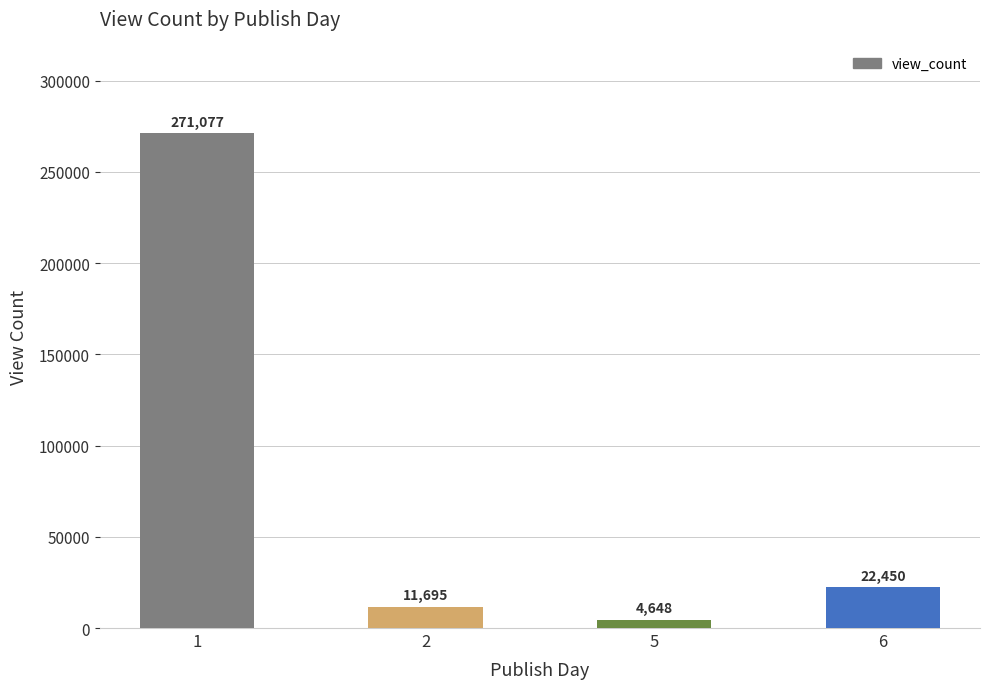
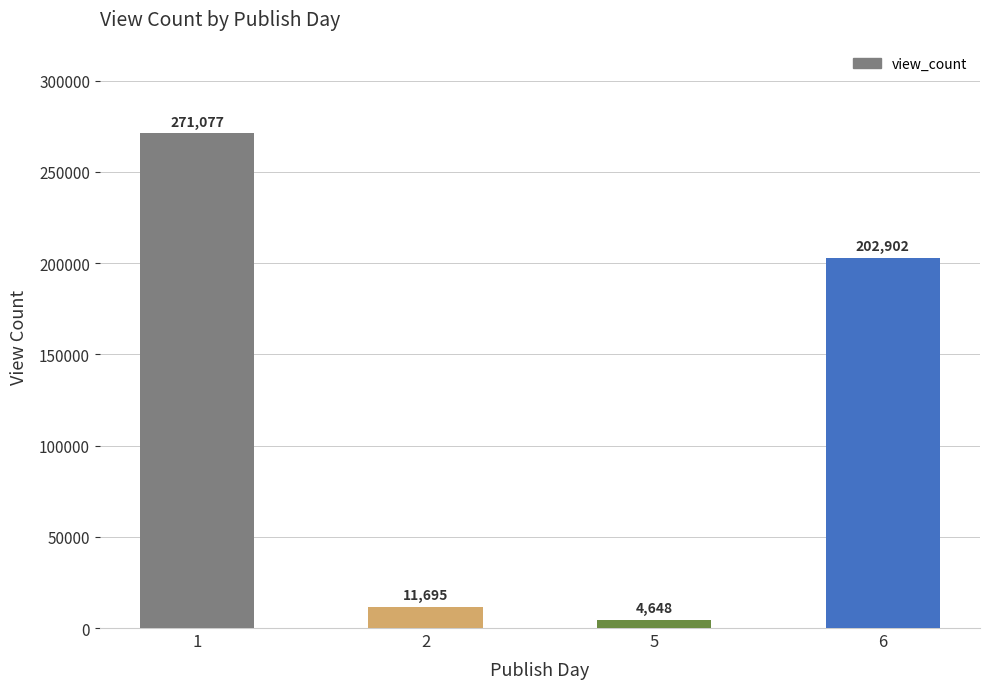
6: 22,450 -> 202,902
